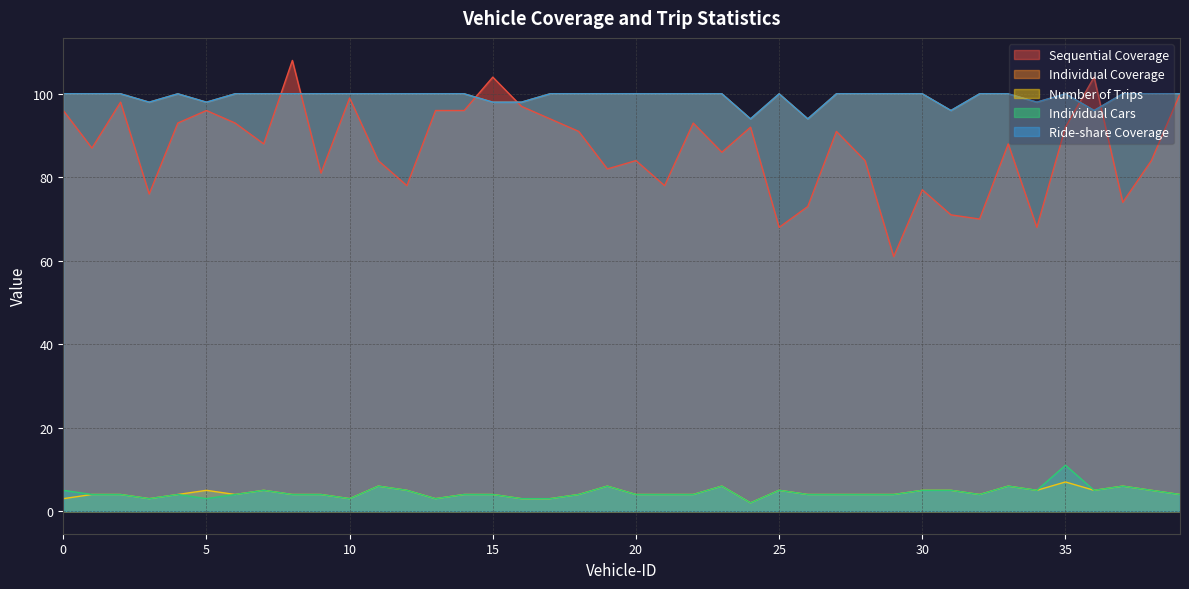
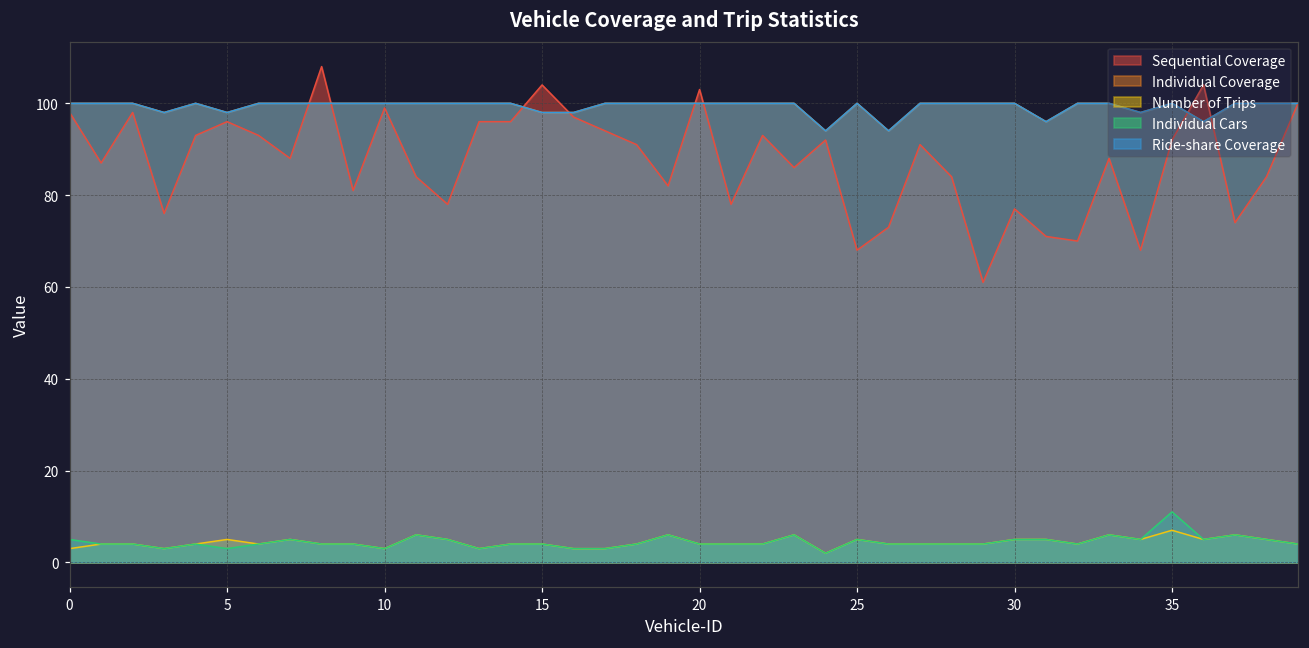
Sequential Coverage, 0: 96 -> 98
Sequential Coverage, 20: 84 -> 103
